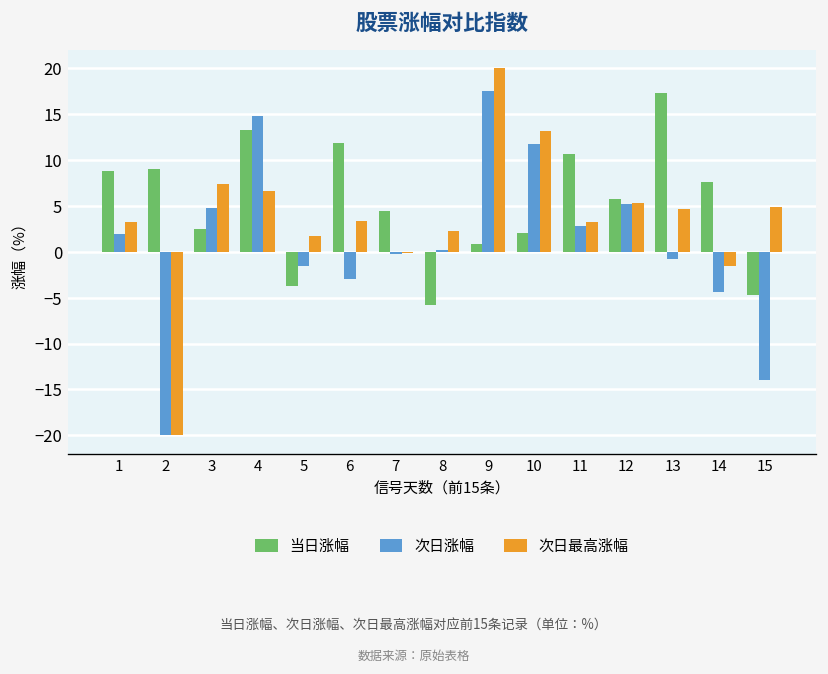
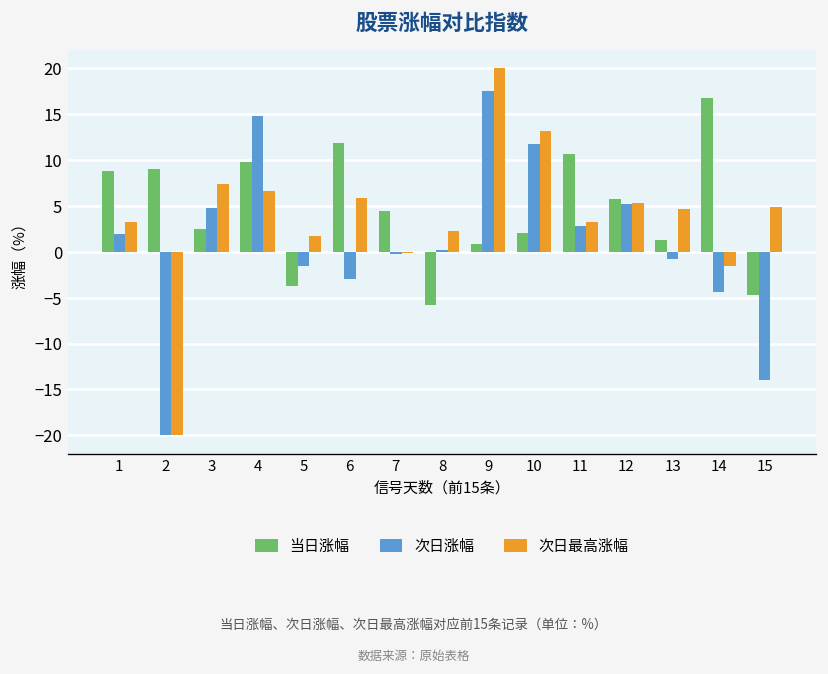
当日涨幅, 4: 13 -> 10
次日最高涨幅, 6: 3 -> 6
当日涨幅, 13: 17 -> 1
当日涨幅, 14: 8 -> 17
